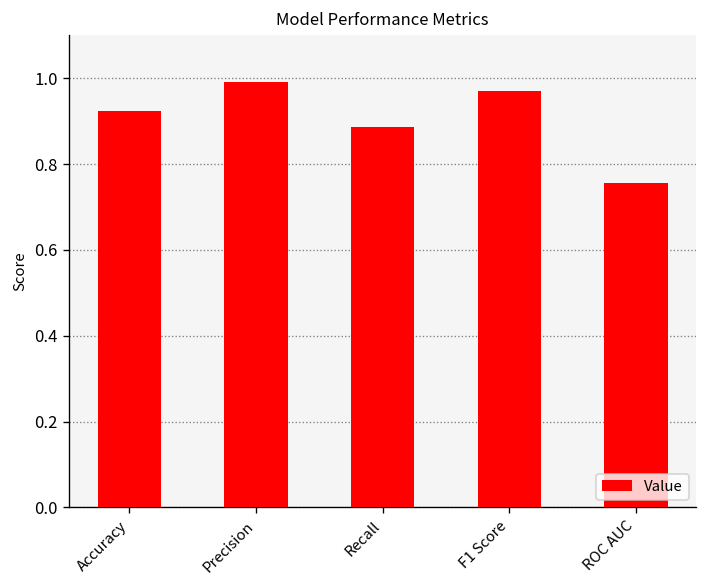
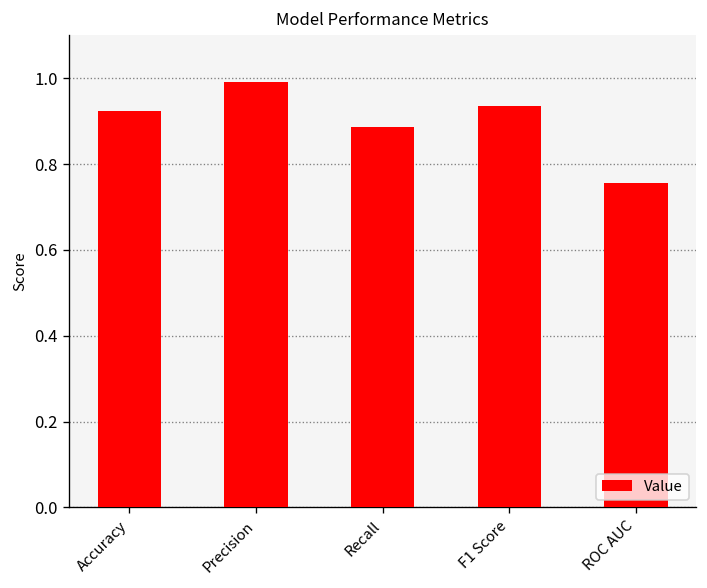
F1 Score: 0.97 -> 0.93
